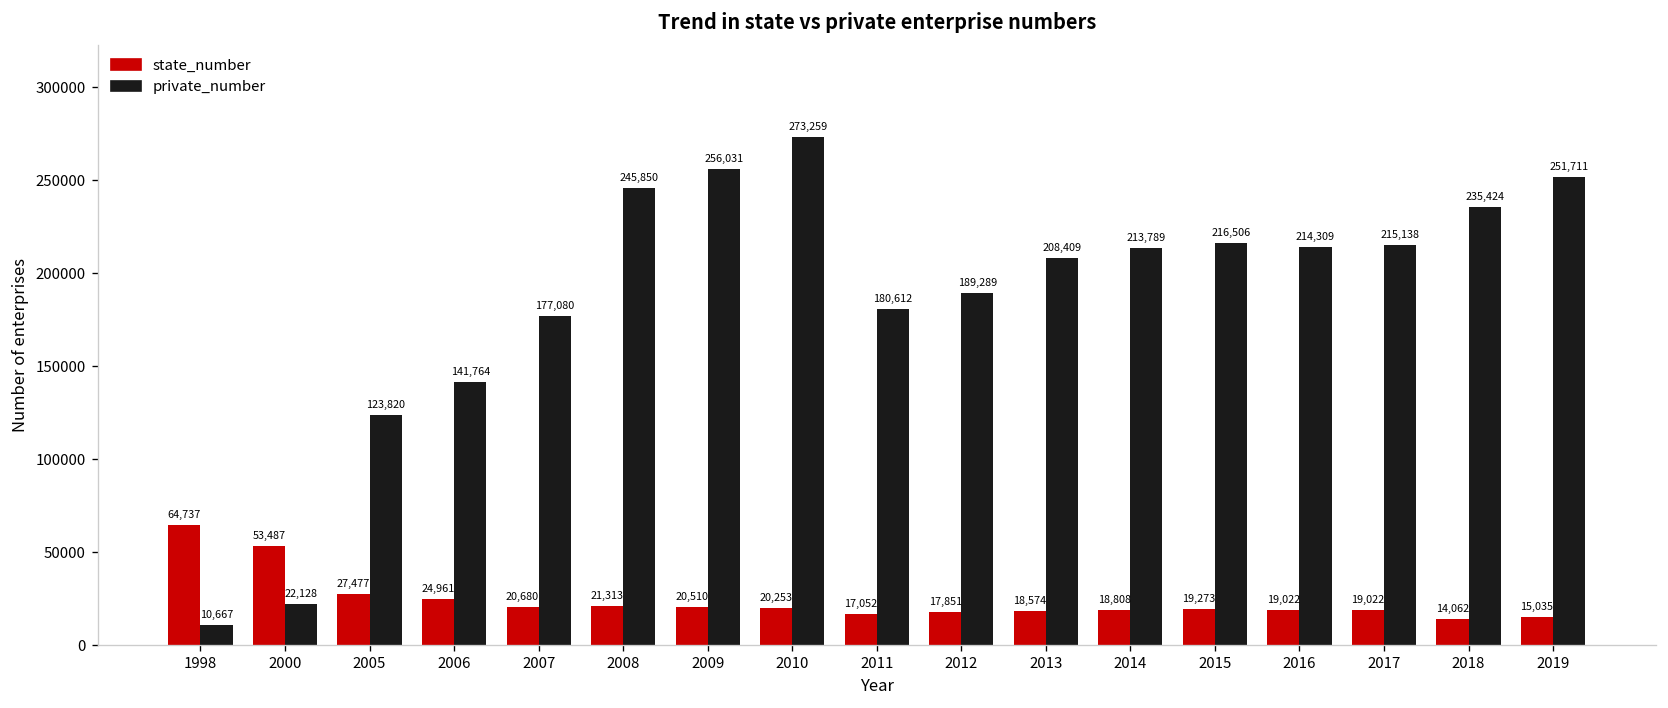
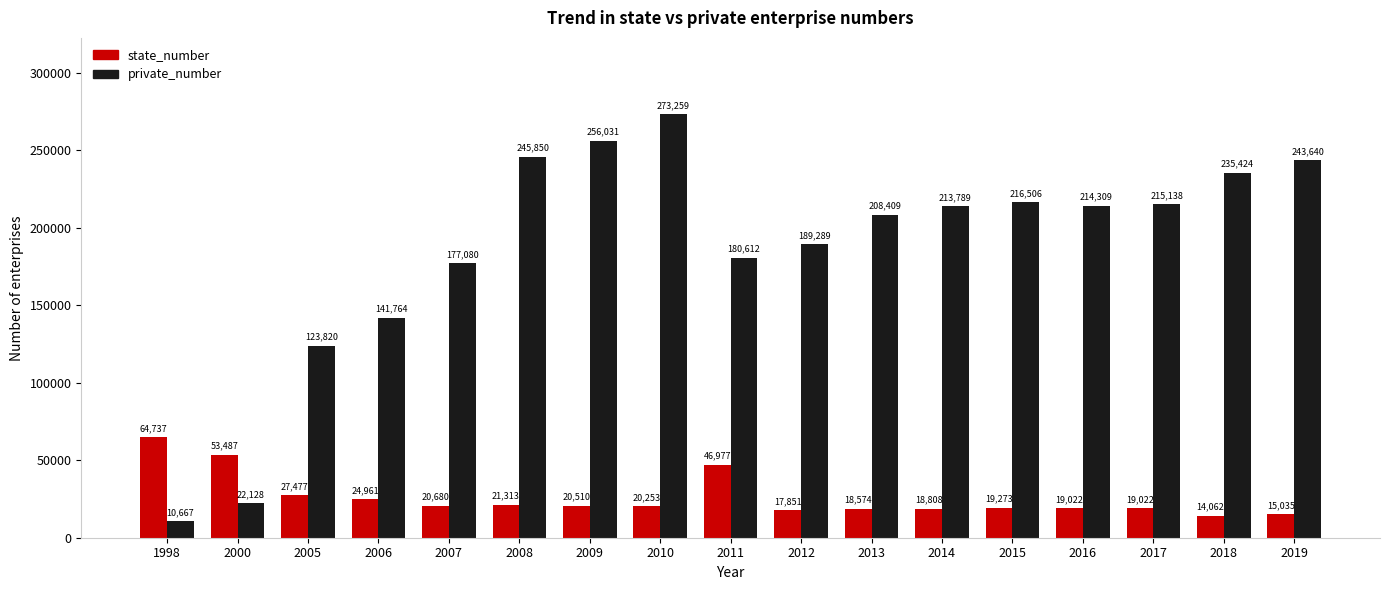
state_number, 2011: 17,052 -> 46,977
private_number, 2019: 251,711 -> 243,640
